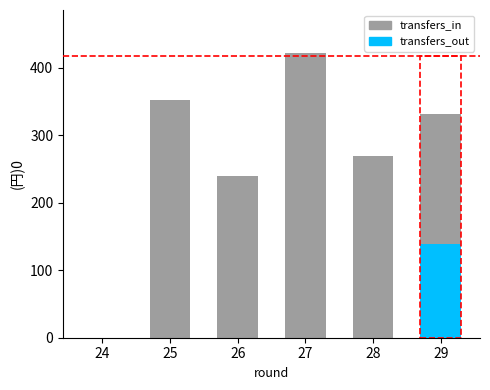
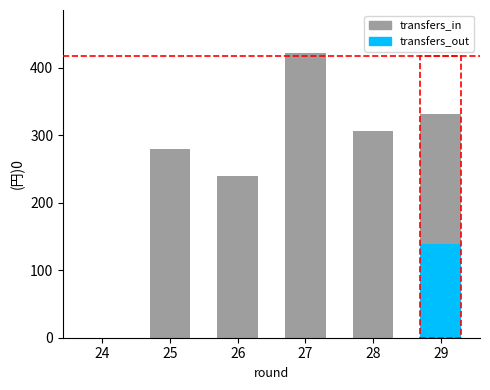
transfers_in, 25: 350 -> 280
transfers_in, 28: 270 -> 310
